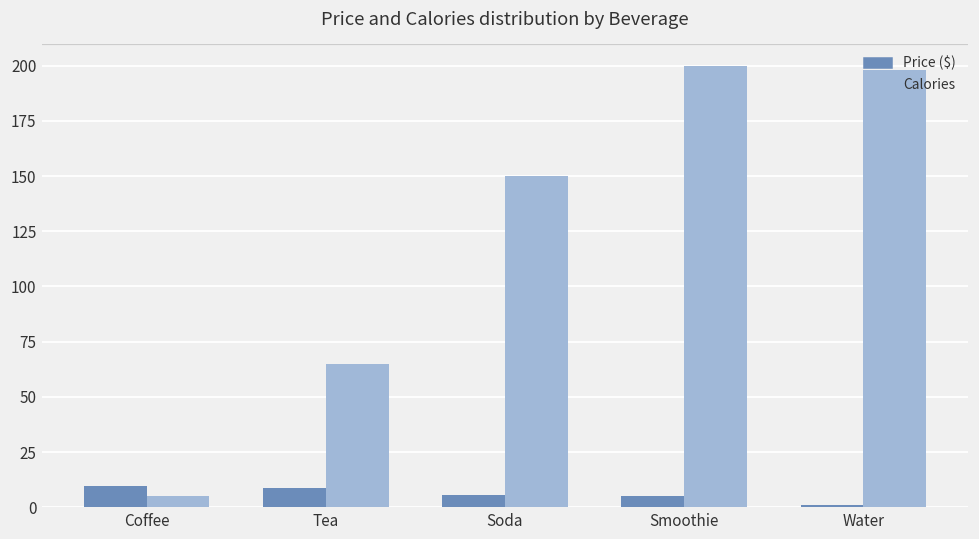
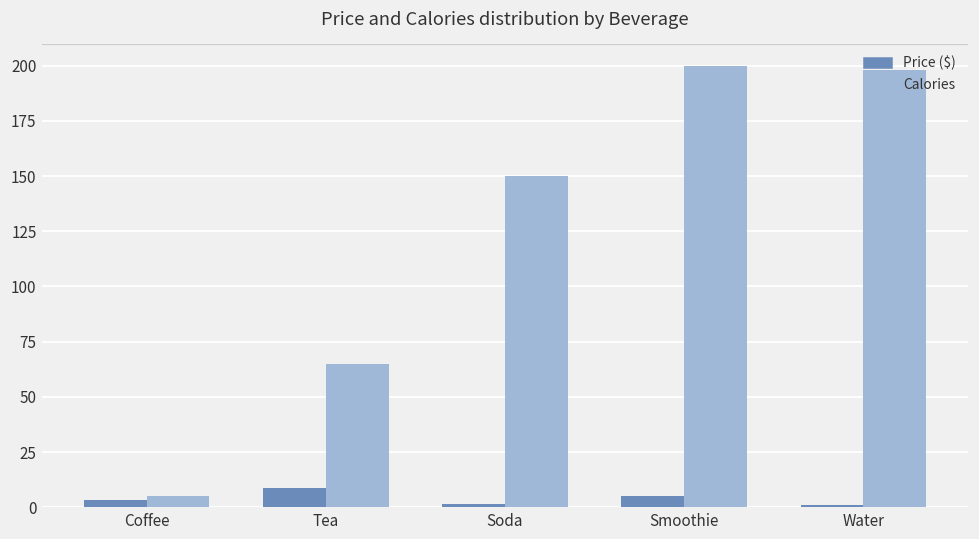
Price ($), Coffee: 10 -> 4
Price ($), Soda: 6 -> 2
